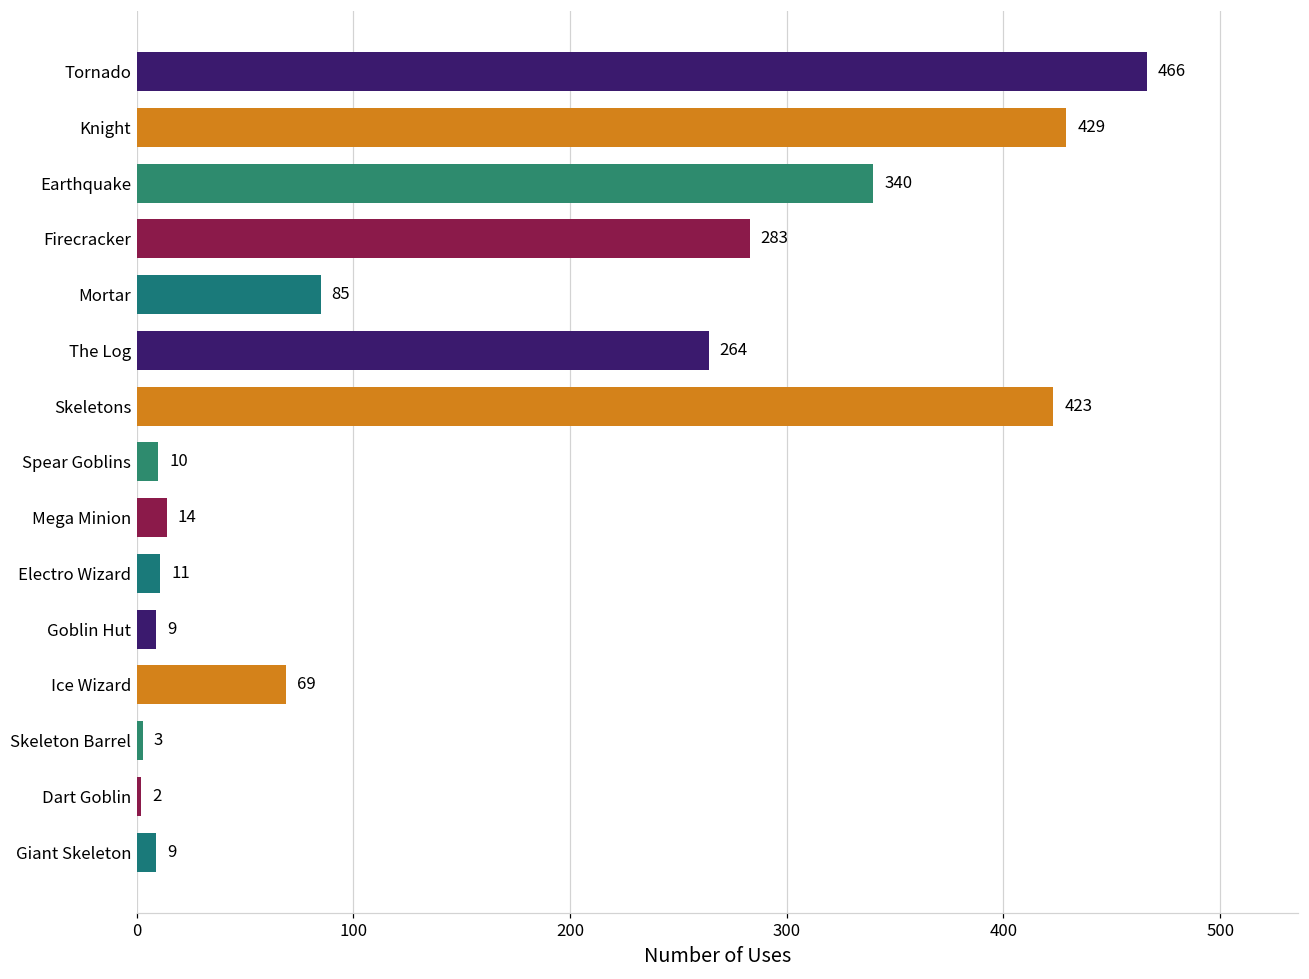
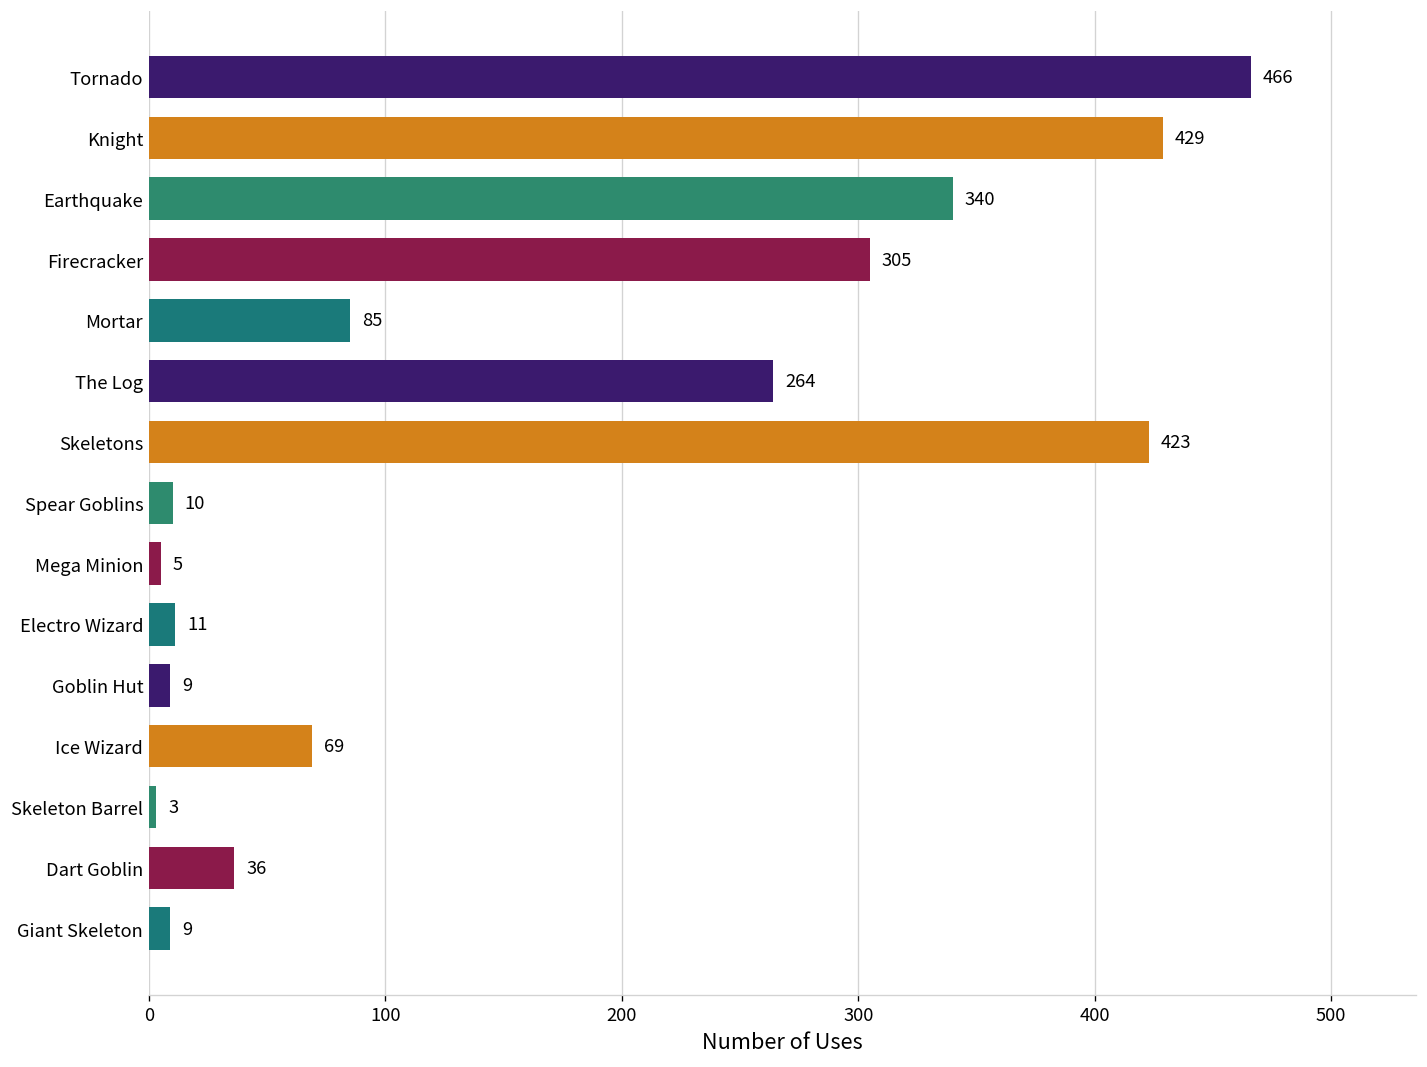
Firecracker: 283 -> 305
Mega Minion: 14 -> 5
Dart Goblin: 2 -> 36
